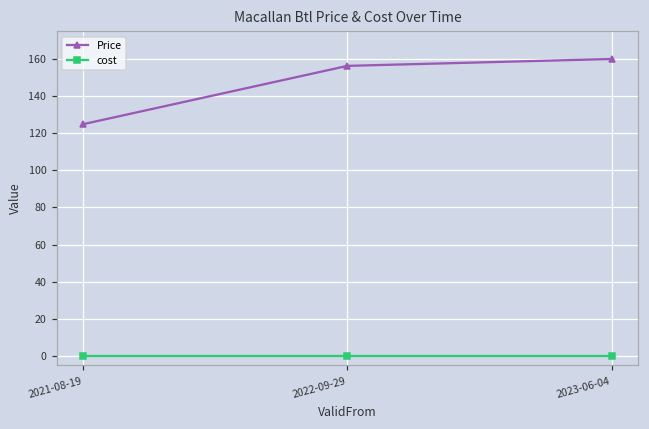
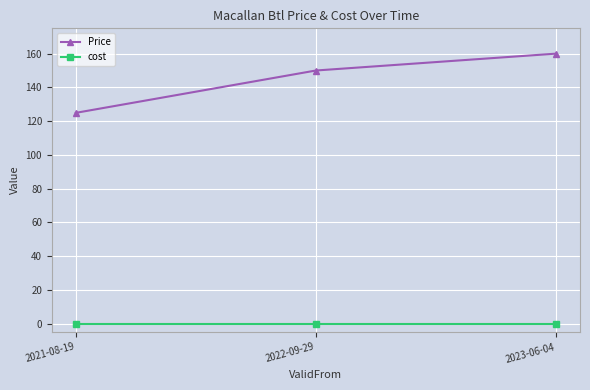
Price, 2022-09-29: 156 -> 150
